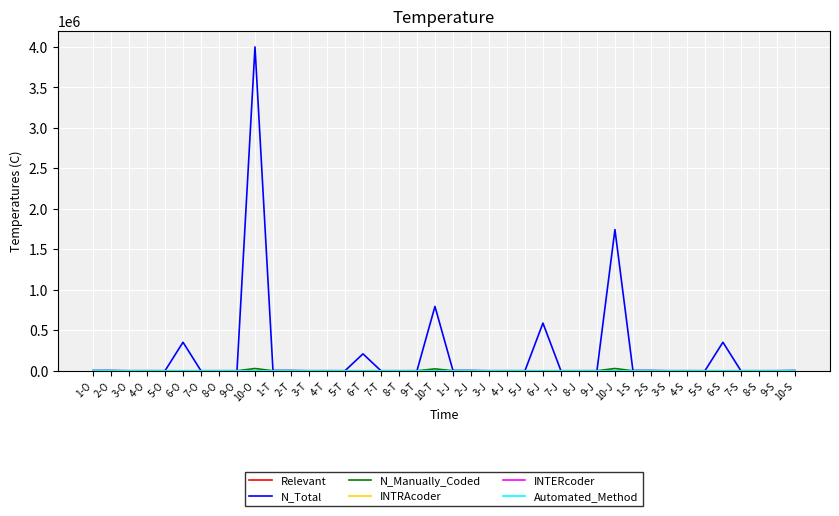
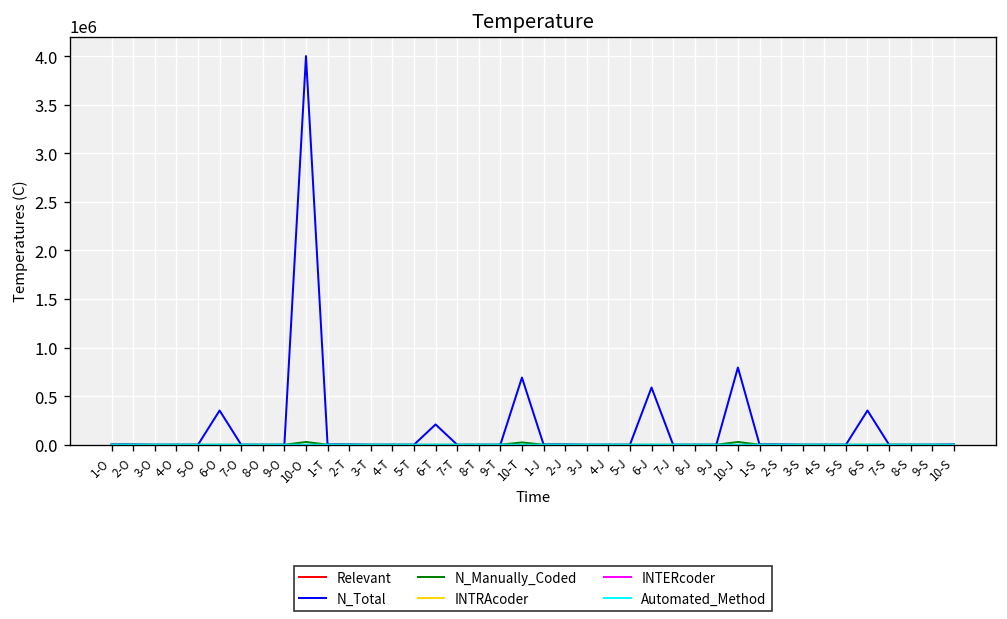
N_Total, 10-T: 800000 -> 700000
N_Total, 10-J: 1700000 -> 800000
